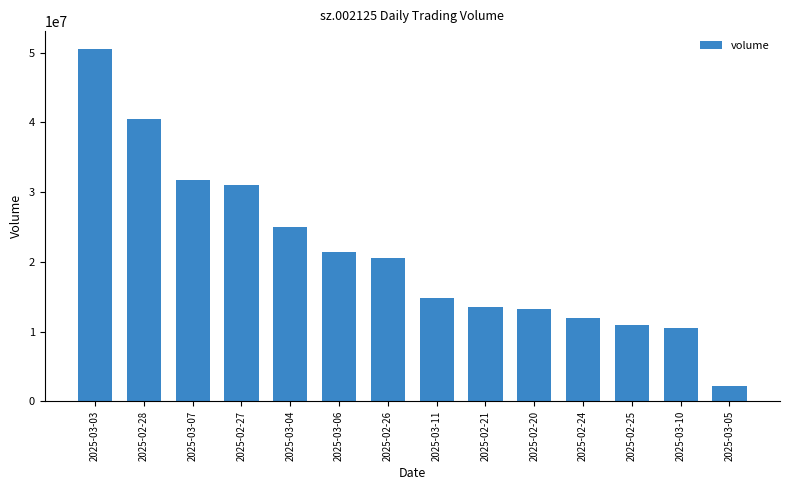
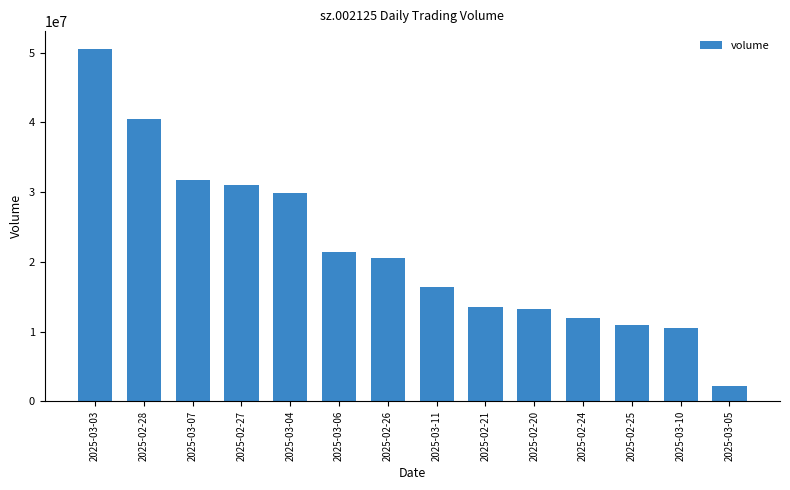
2025-03-04: 25000000 -> 30000000
2025-03-11: 15000000 -> 16000000
